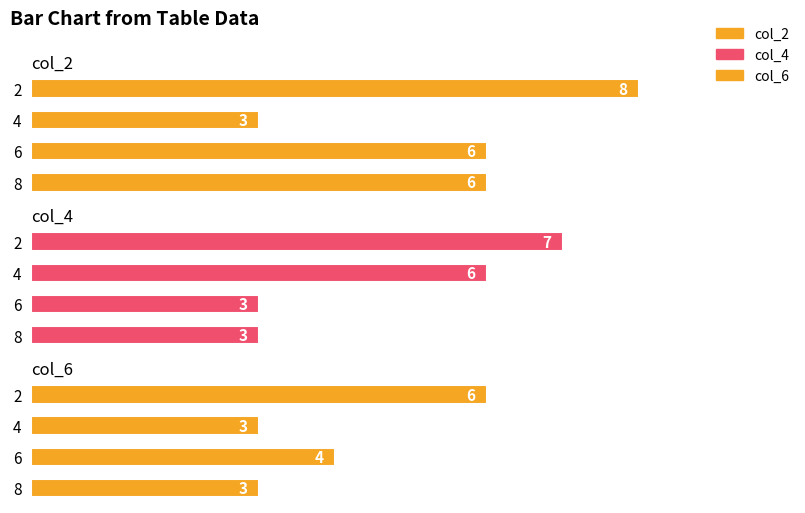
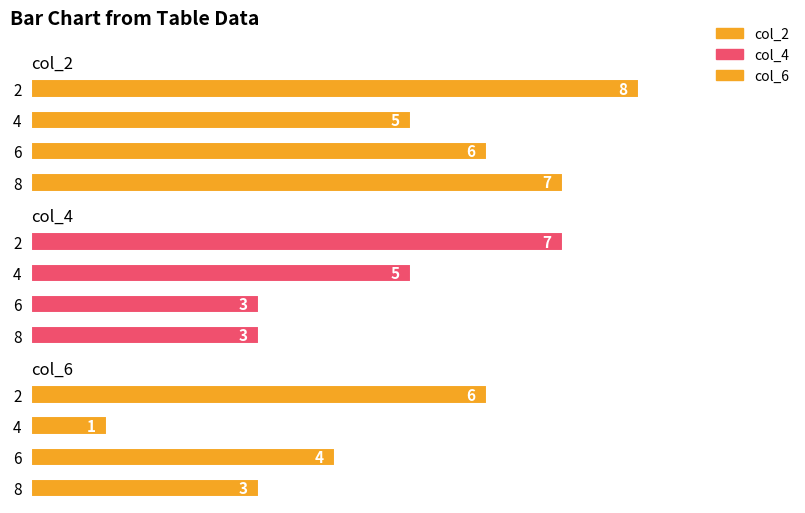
col_2, 4: 3 -> 5
col_2, 8: 6 -> 7
col_4, 4: 6 -> 5
col_6, 4: 3 -> 1
